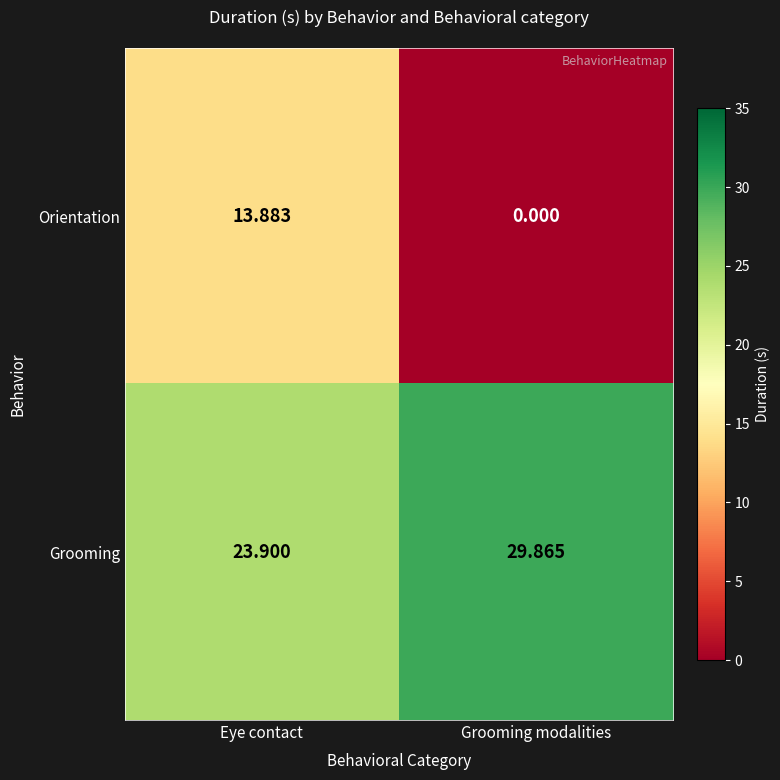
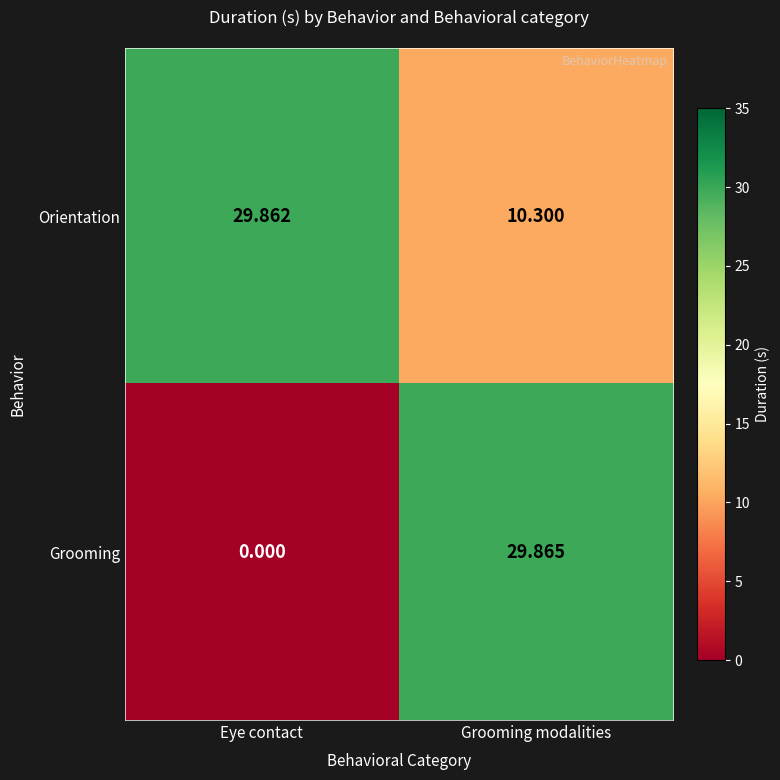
Orientation, Eye contact: 13.883 -> 29.862
Orientation, Grooming modalities: 0.000 -> 10.300
Grooming, Eye contact: 23.900 -> 0.000
